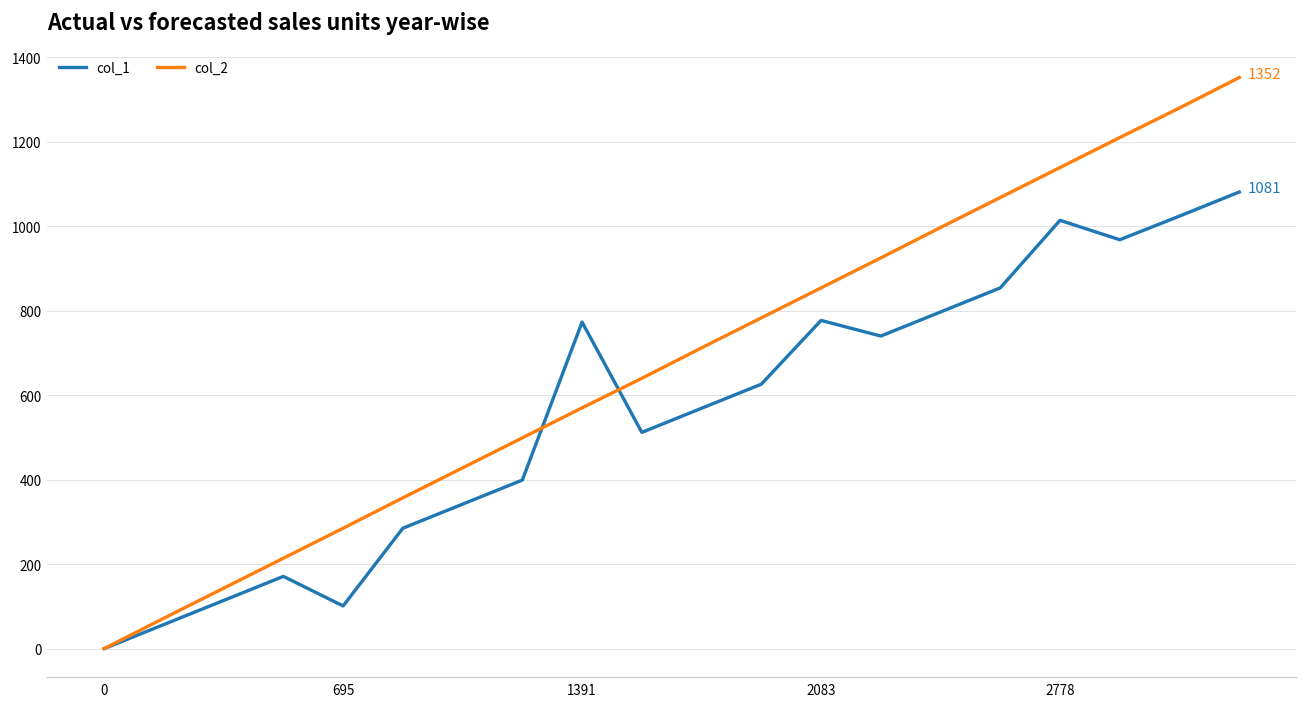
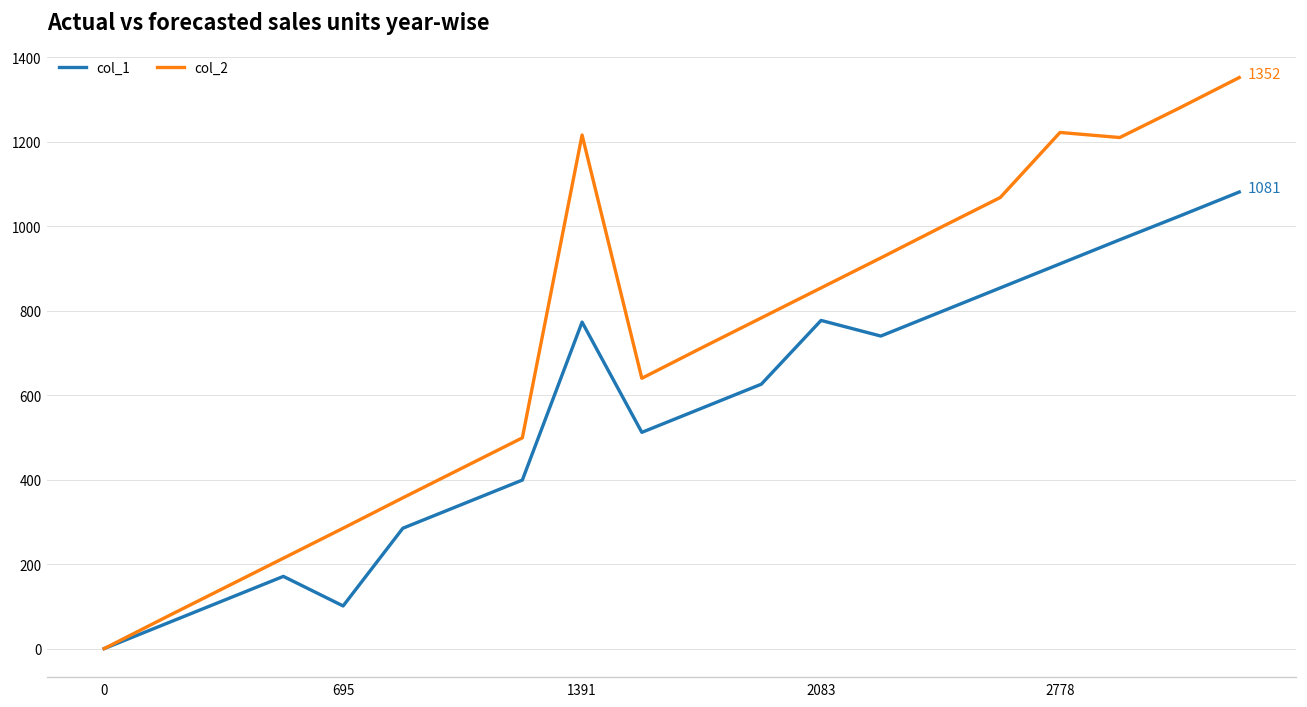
col_2, 1391: 570 -> 1220
col_1, 2778: 1010 -> 910
col_2, 2778: 1140 -> 1220
